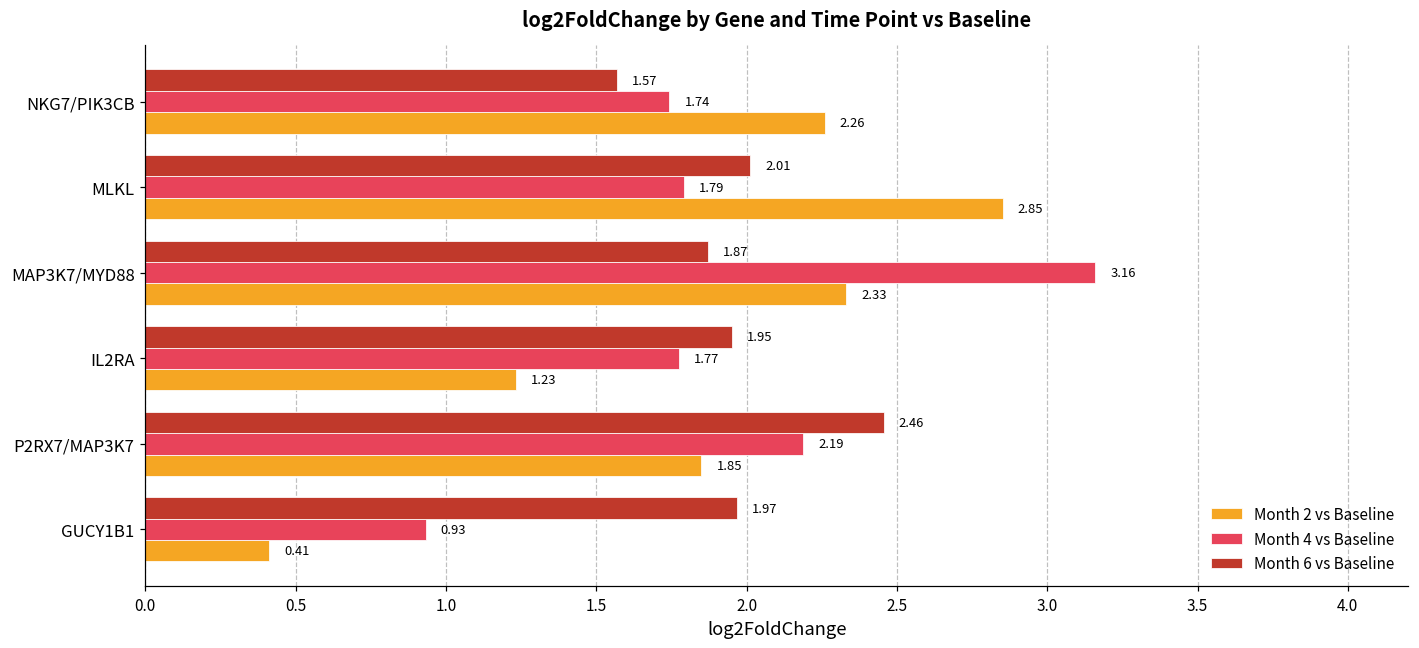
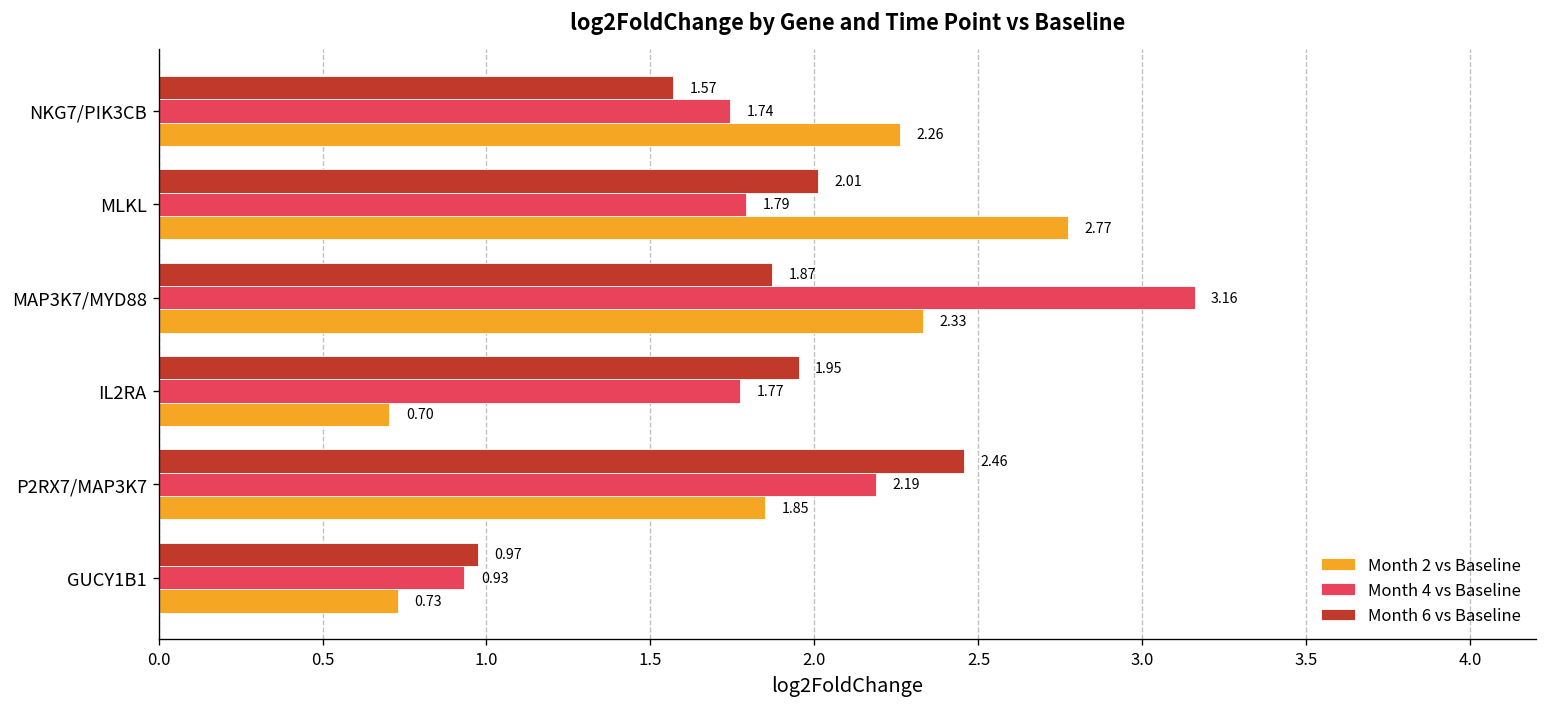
Month 2 vs Baseline, MLKL: 2.85 -> 2.77
Month 2 vs Baseline, IL2RA: 1.23 -> 0.70
Month 6 vs Baseline, GUCY1B1: 1.97 -> 0.97
Month 2 vs Baseline, GUCY1B1: 0.41 -> 0.73
